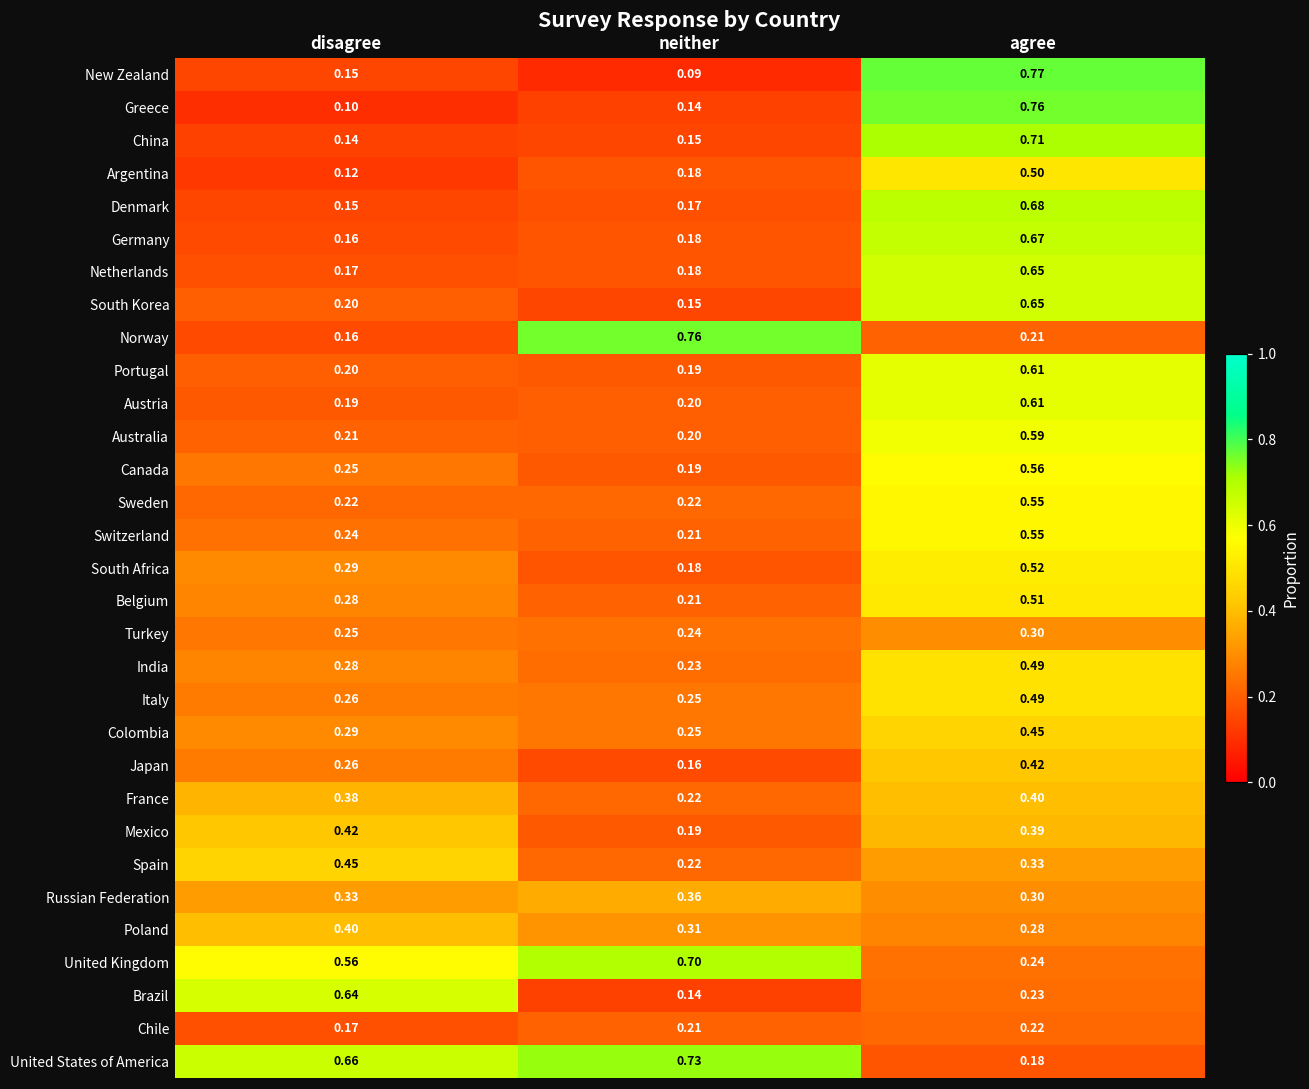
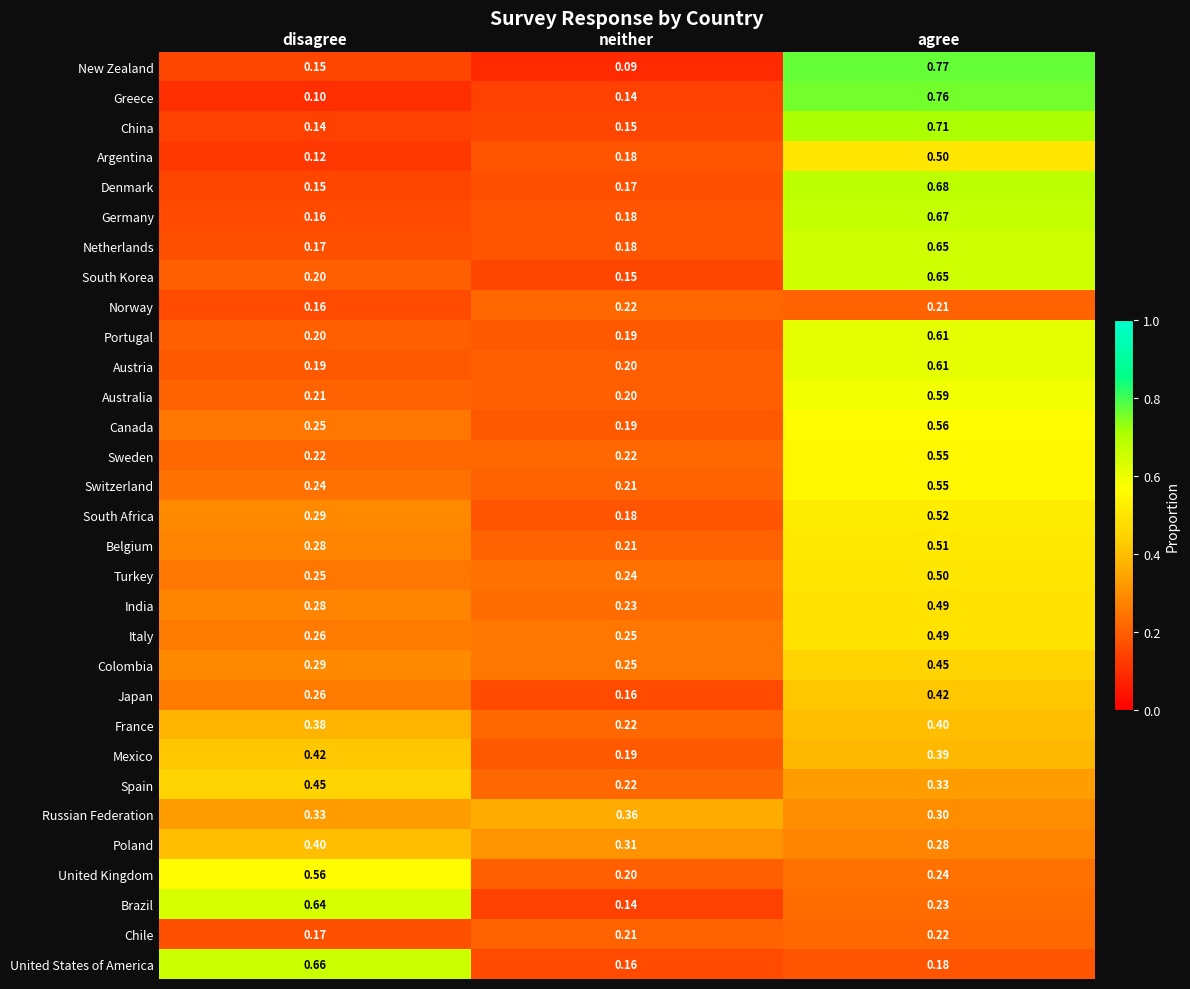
Norway, neither: 0.76 -> 0.22
Turkey, agree: 0.30 -> 0.50
United Kingdom, neither: 0.70 -> 0.20
United States of America, neither: 0.73 -> 0.16
